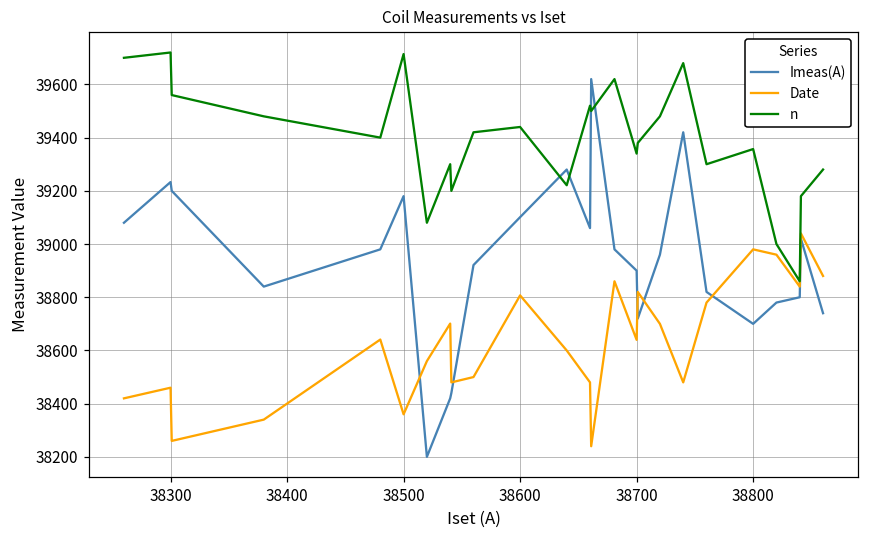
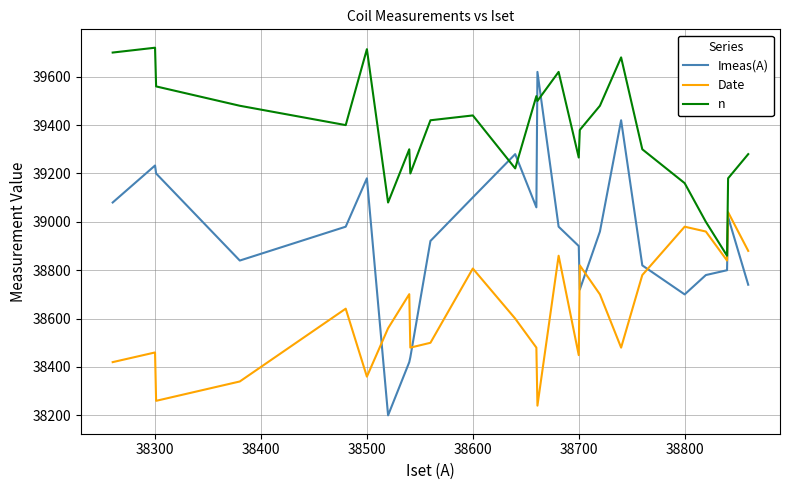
Date, 38700: 38640 -> 38450
n, 38700: 39340 -> 39270
n, 38800: 39360 -> 39160
